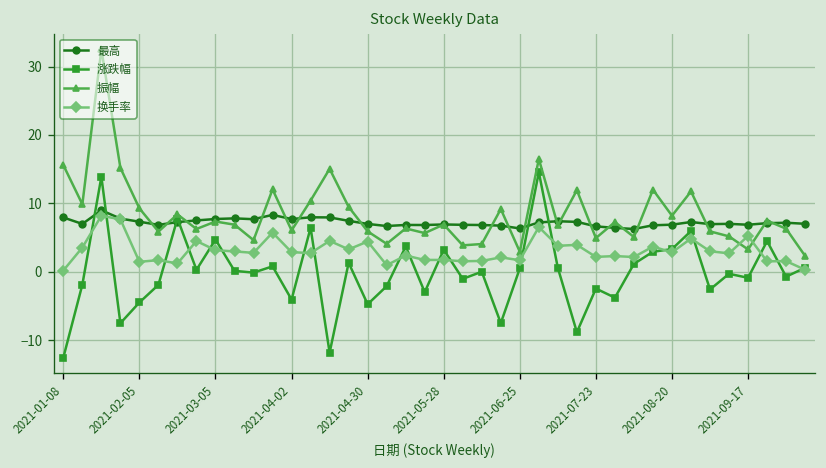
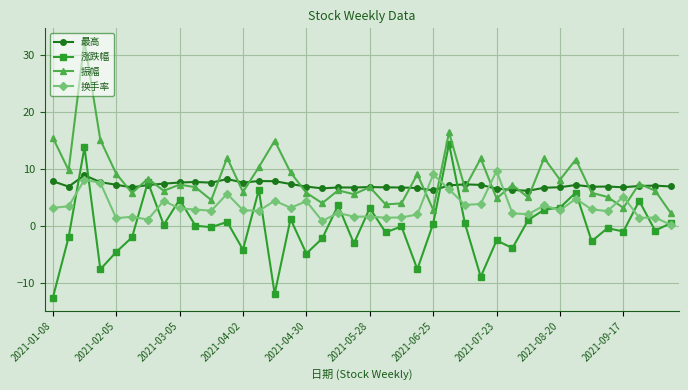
换手率, 2021-01-08: 0 -> 3
换手率, 2021-06-25: 2 -> 9
换手率, 2021-07-23: 2 -> 10
